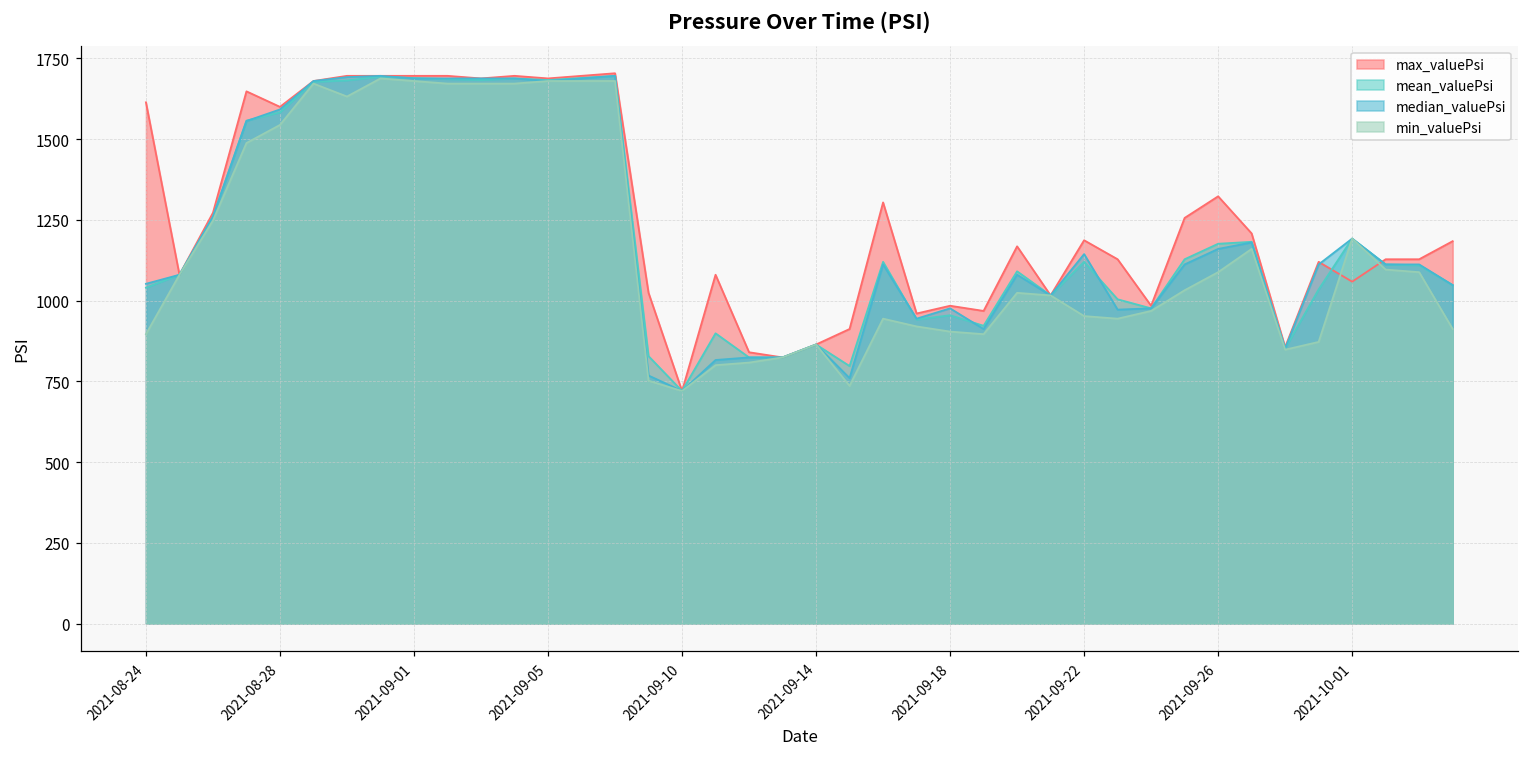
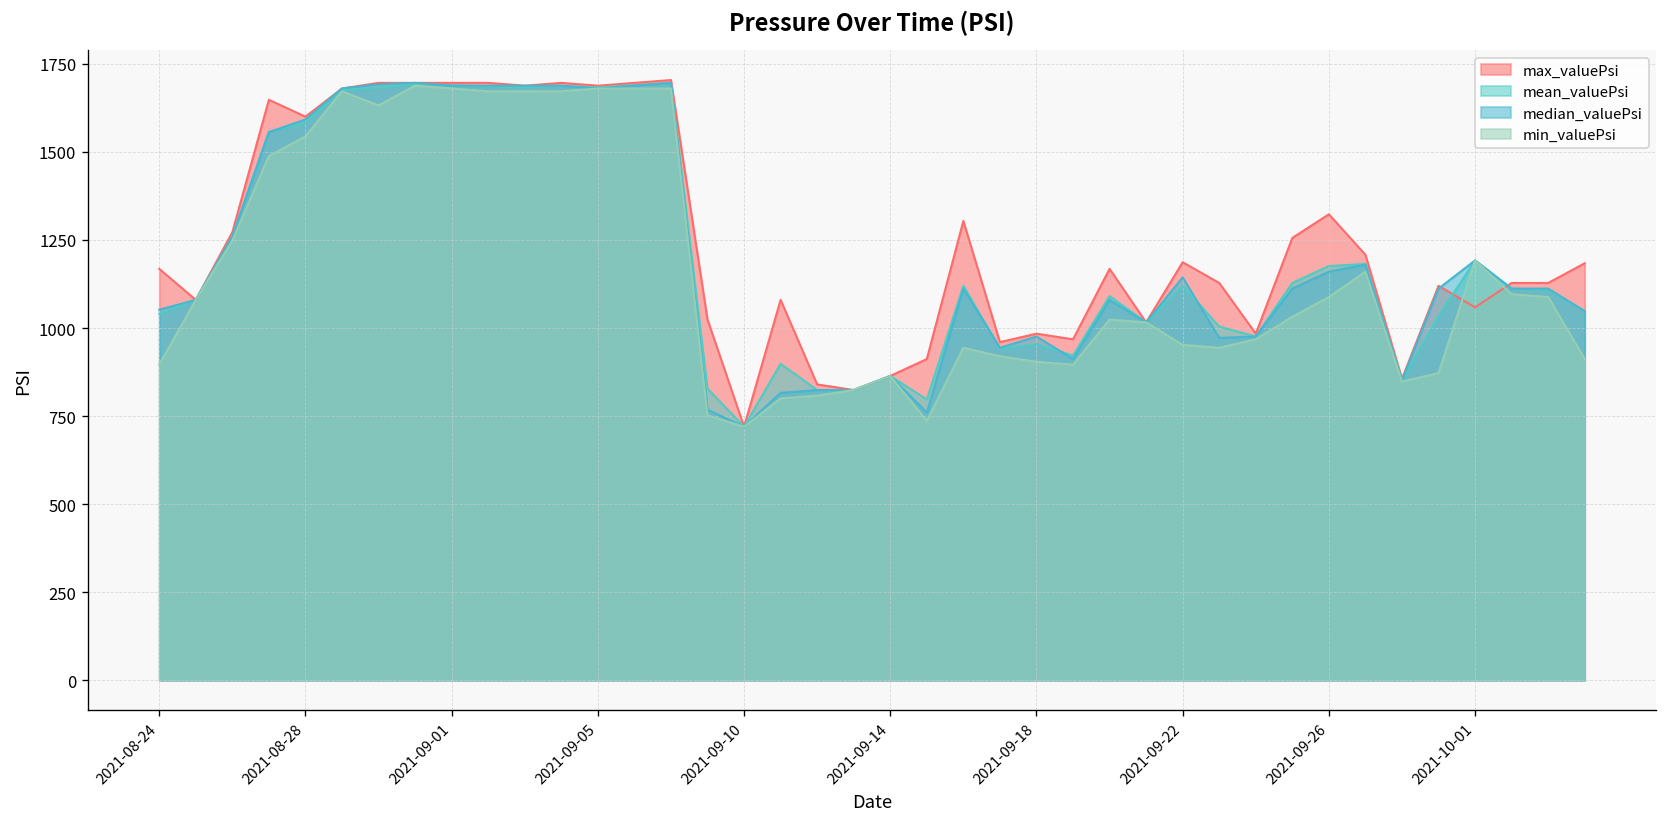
max_valuePsi, 2021-08-24: 1610 -> 1170
